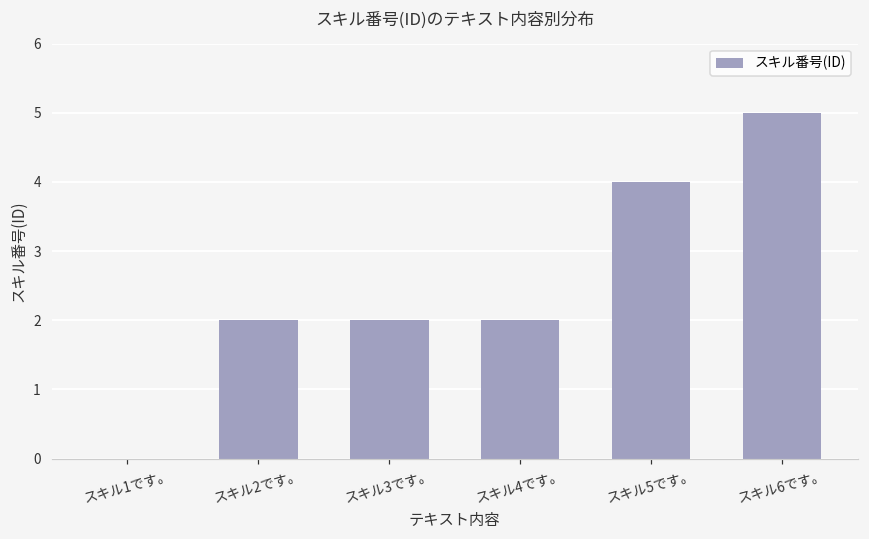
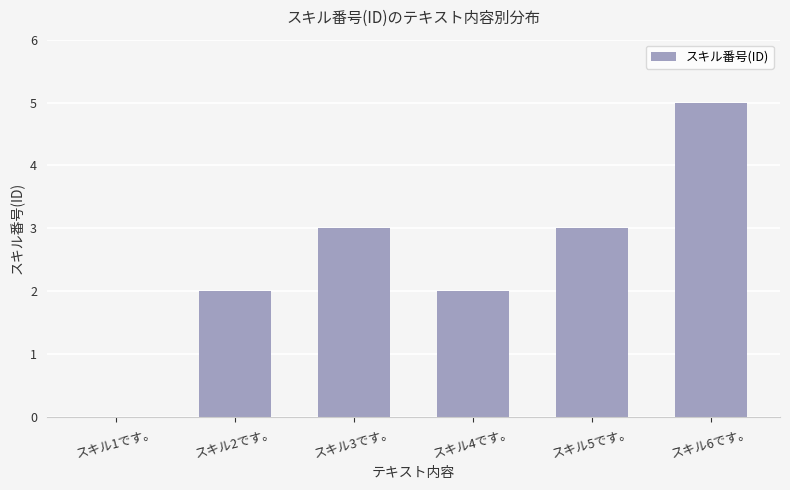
スキル3です。: 2 -> 3
スキル5です。: 4 -> 3
